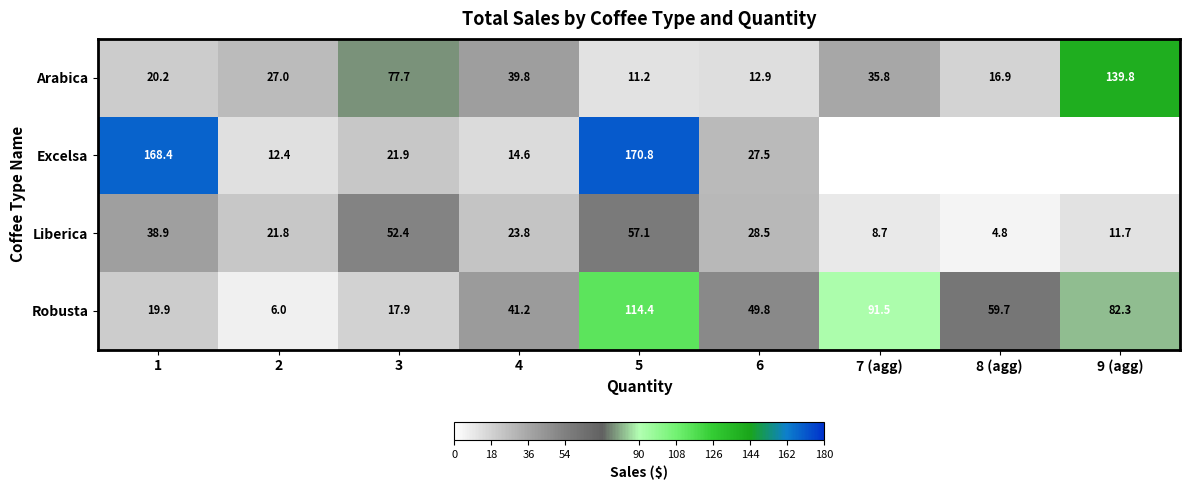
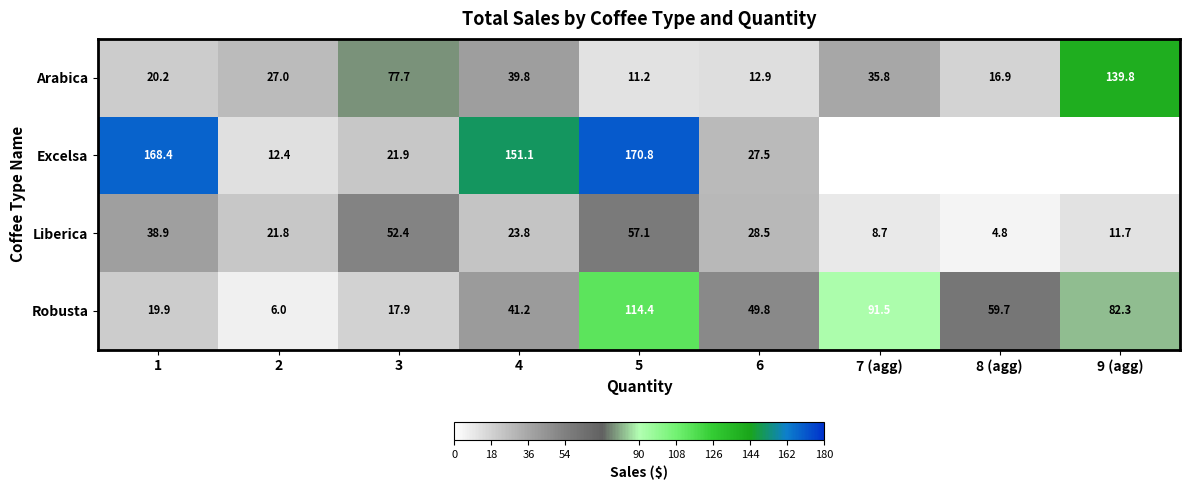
Excelsa, 4: 14.6 -> 151.1
